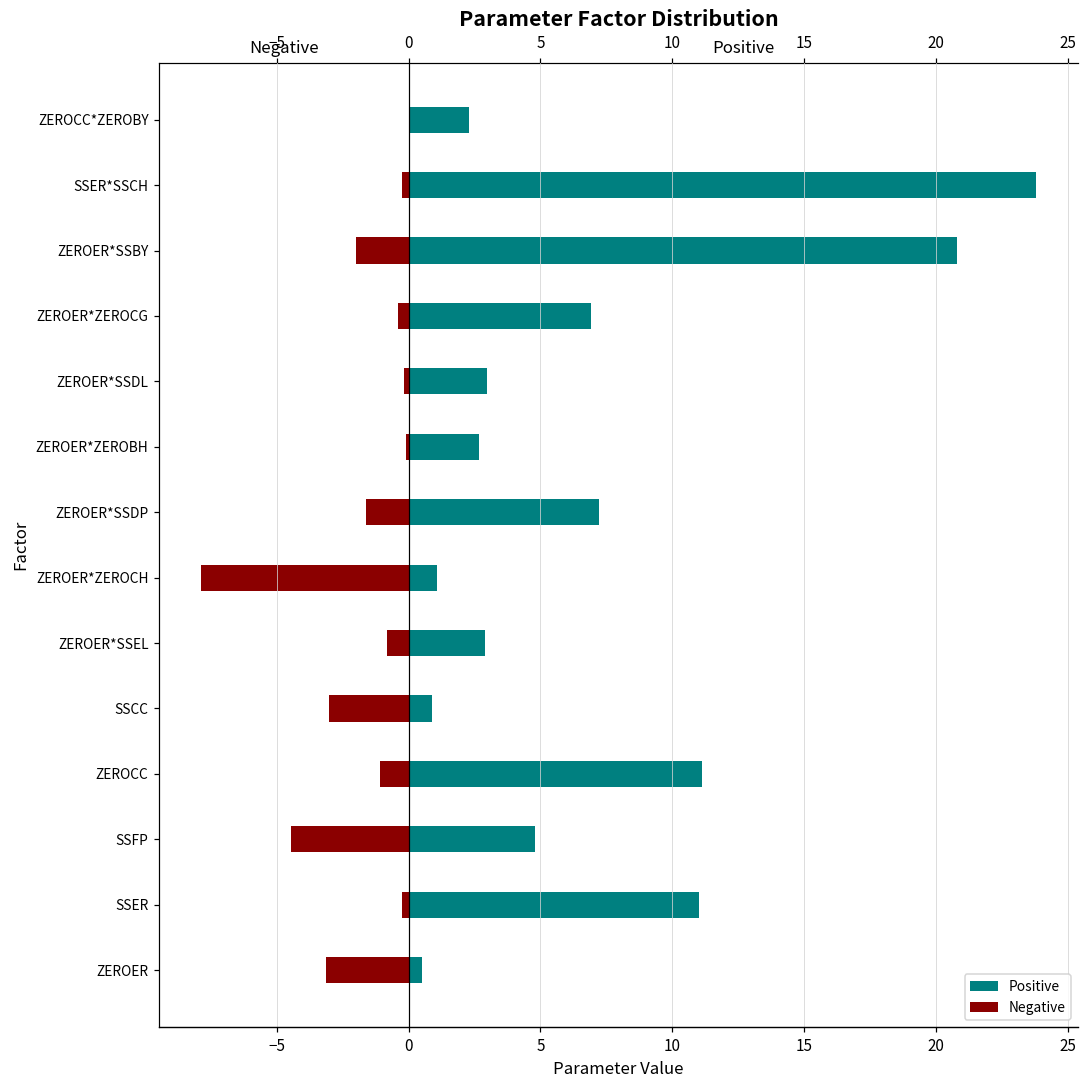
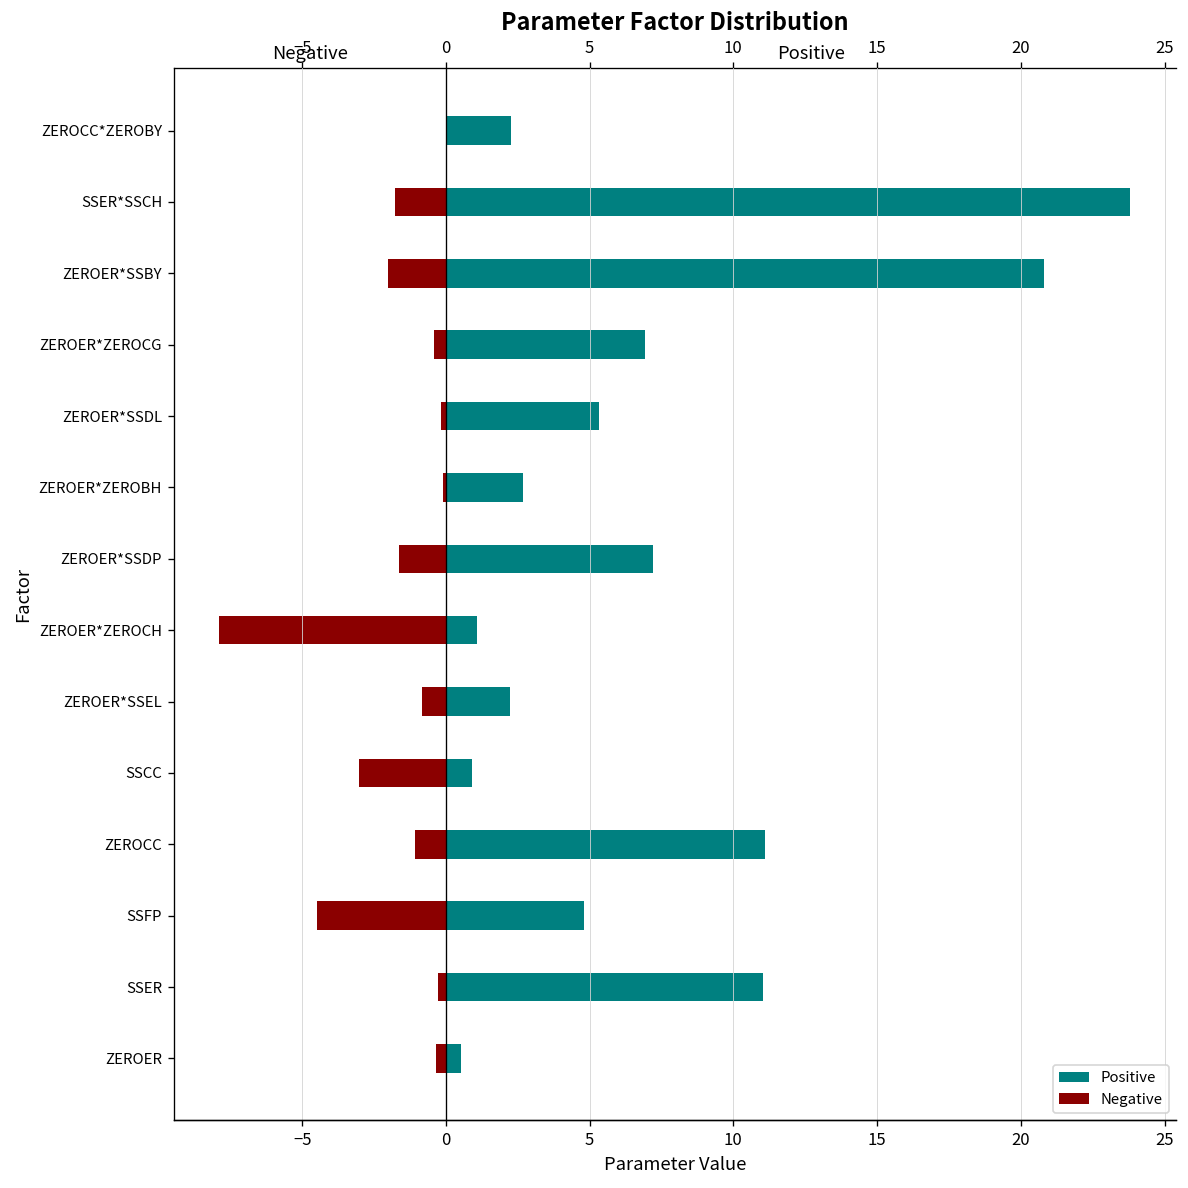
Negative, SSER*SSCH: -0.3 -> -1.8
Positive, ZEROER*SSDL: 3.0 -> 5.3
Positive, ZEROER*SSEL: 2.9 -> 2.2
Negative, ZEROER: -3.2 -> -0.3
